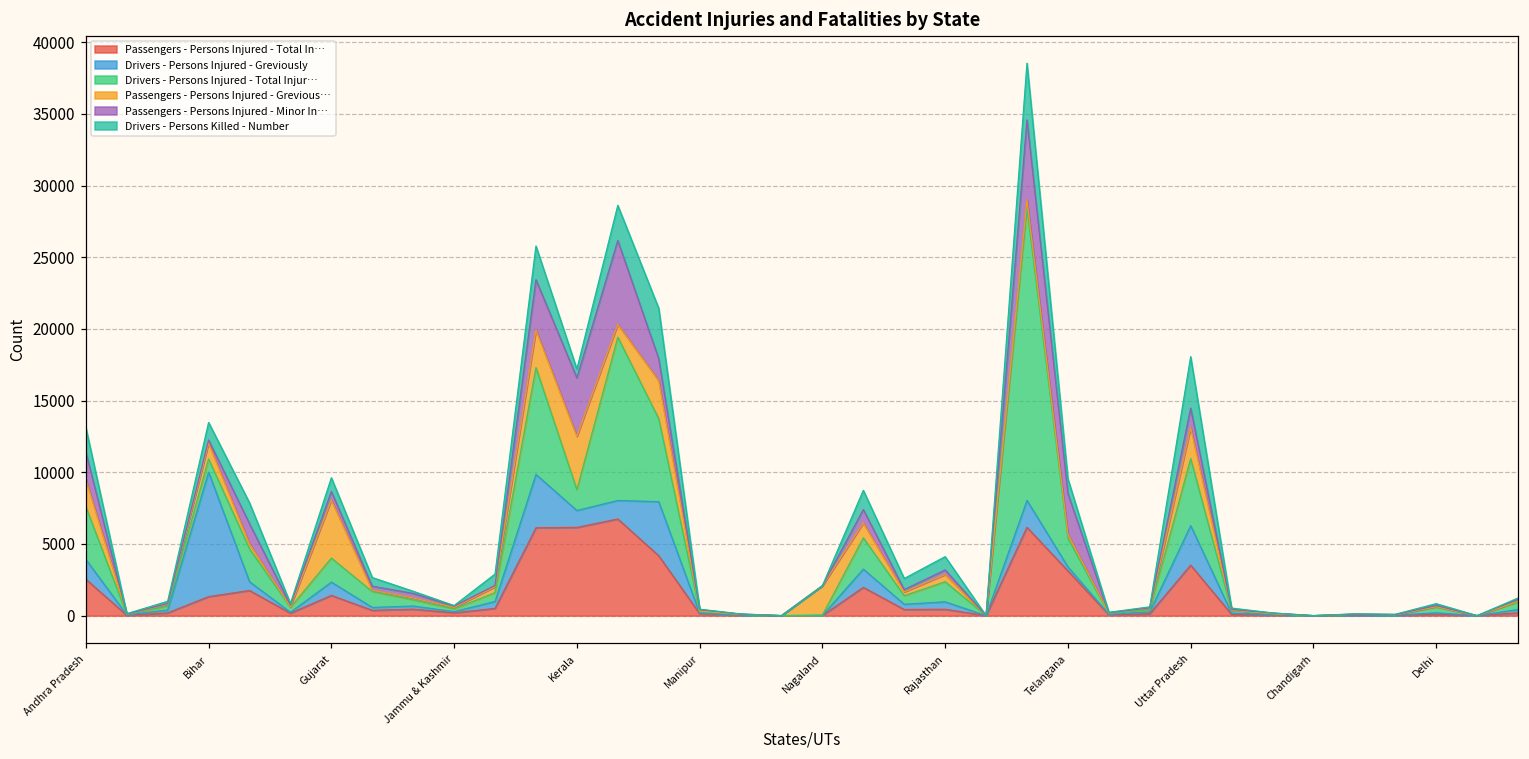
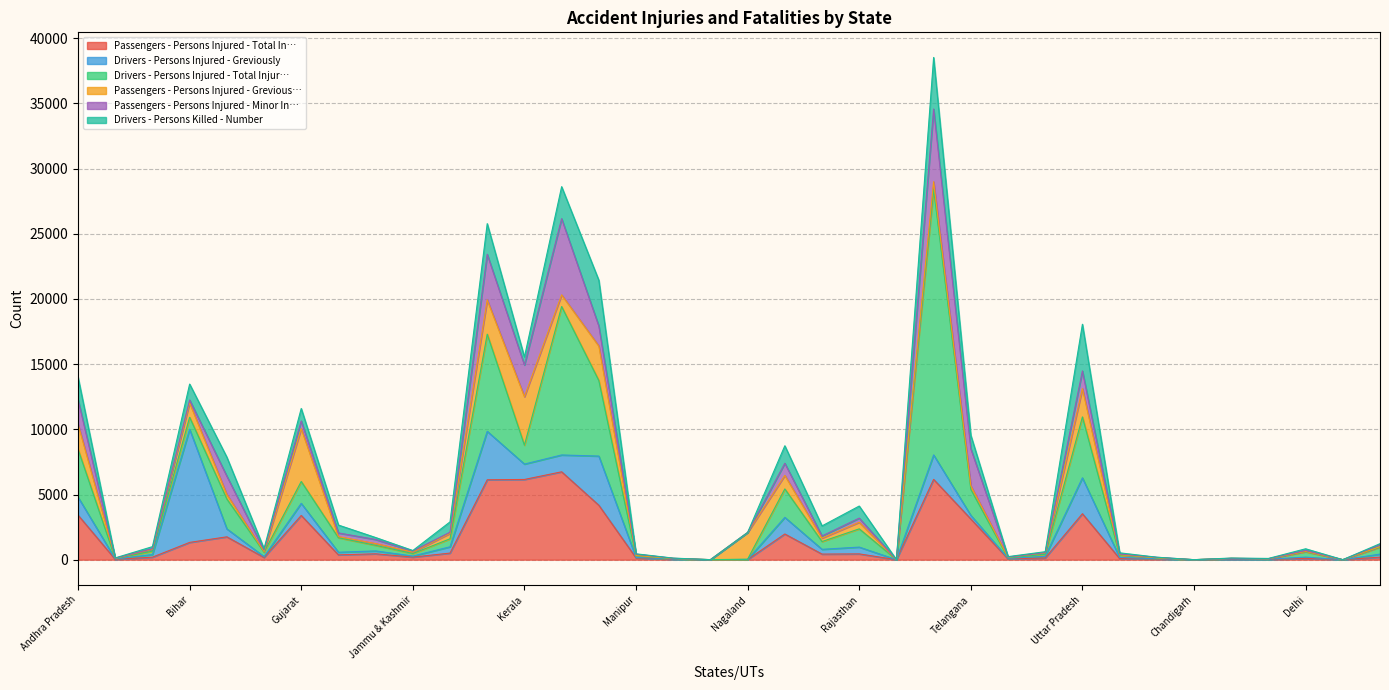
Passengers - Persons Injured - Total In…, Andhra Pradesh: 2500 -> 3400
Passengers - Persons Injured - Total In…, Gujarat: 1400 -> 3400
Passengers - Persons Injured - Minor In…, Kerala: 4100 -> 2400
